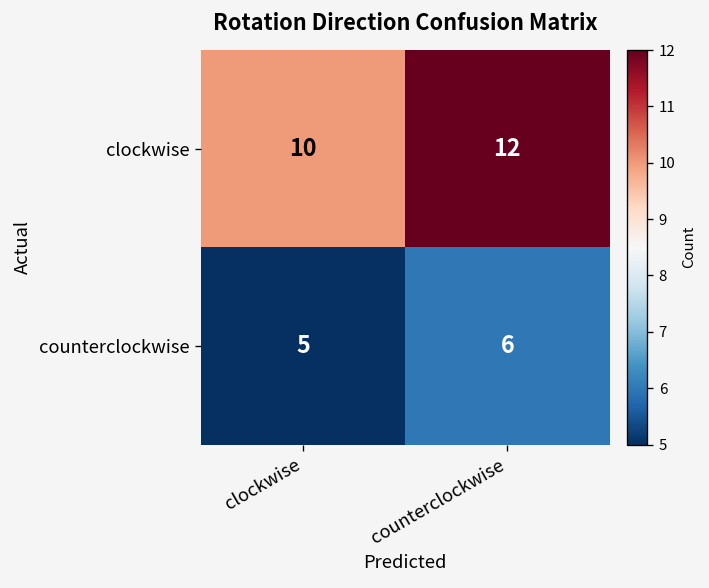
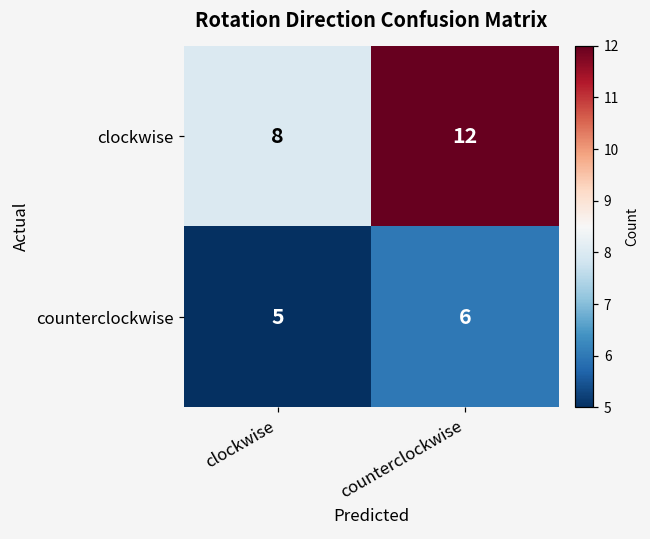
clockwise, clockwise: 10 -> 8
